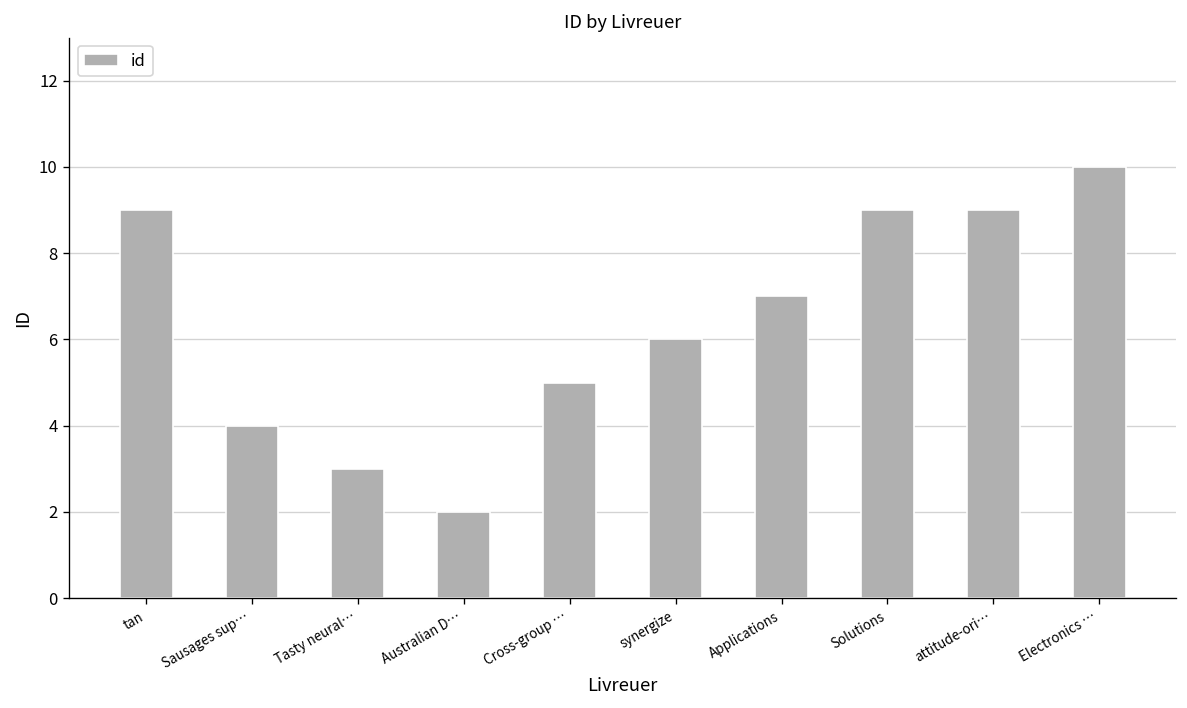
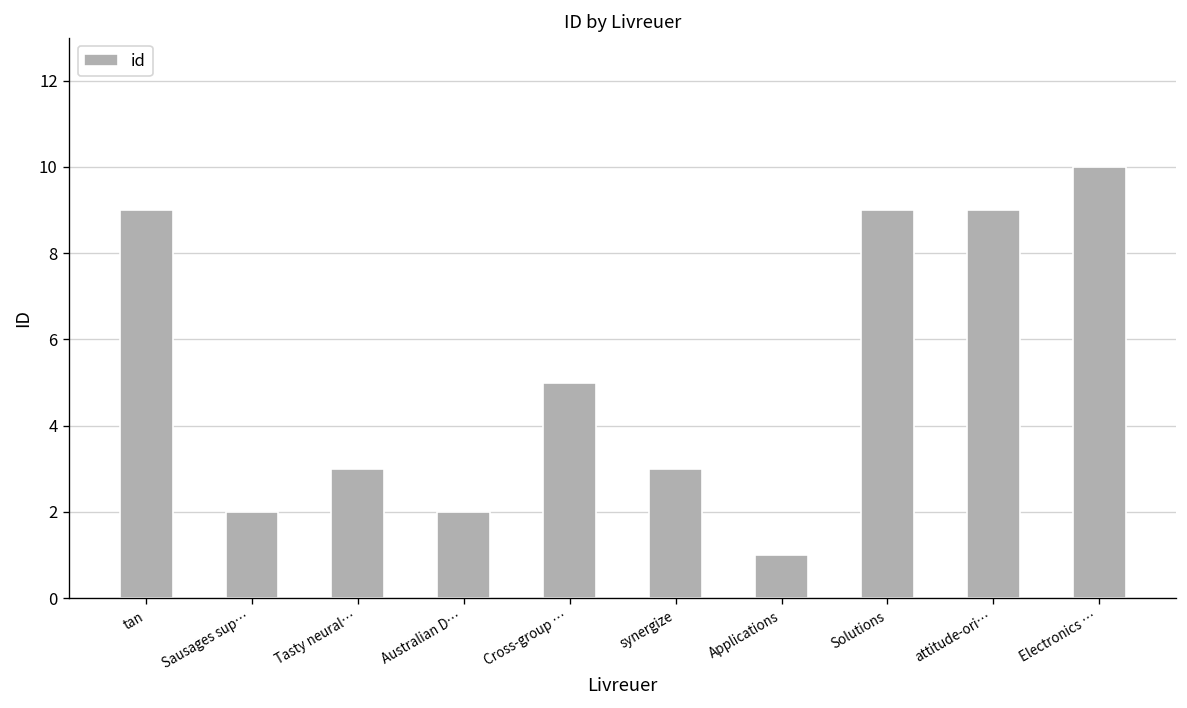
Sausages sup…: 4 -> 2
synergize: 6 -> 3
Applications: 7 -> 1
